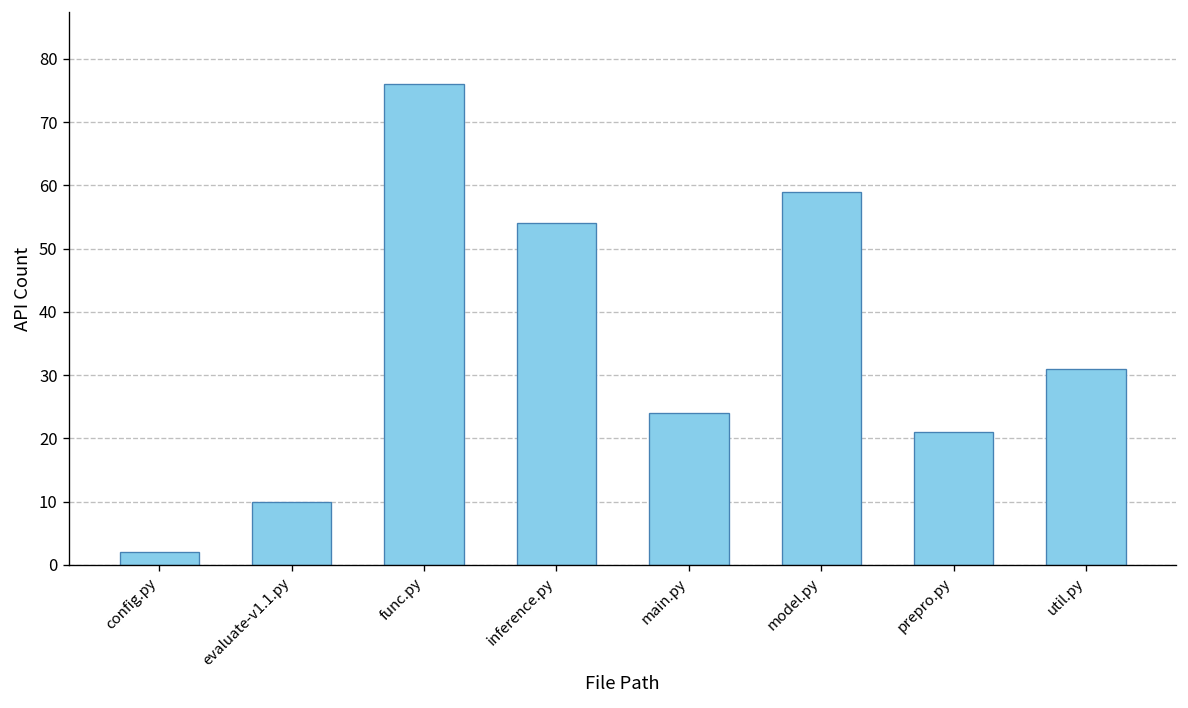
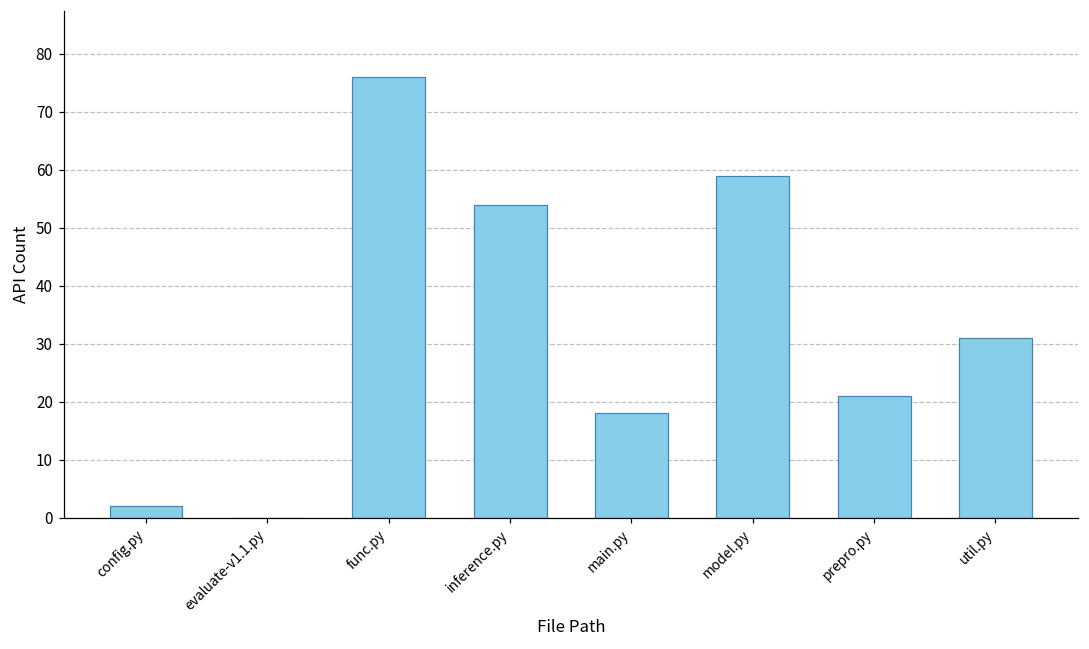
evaluate-v1.1.py: 10 -> 0
main.py: 24 -> 18
